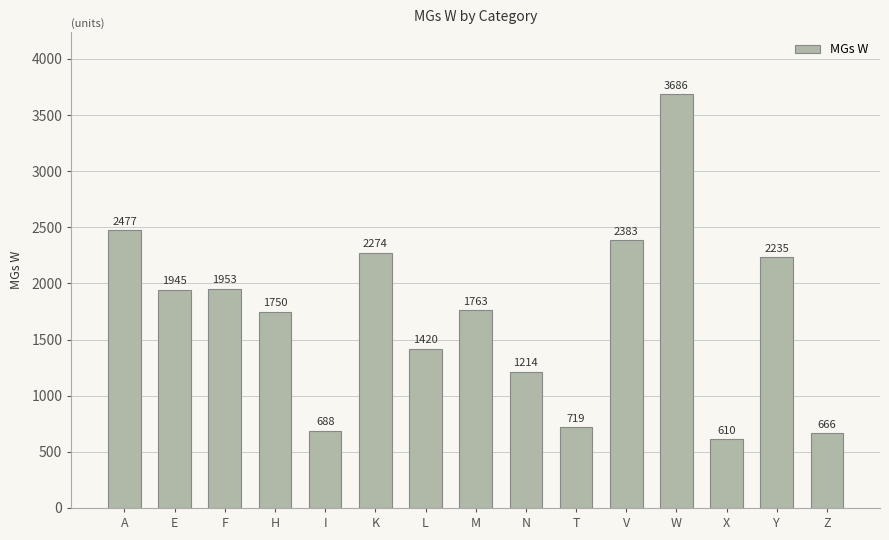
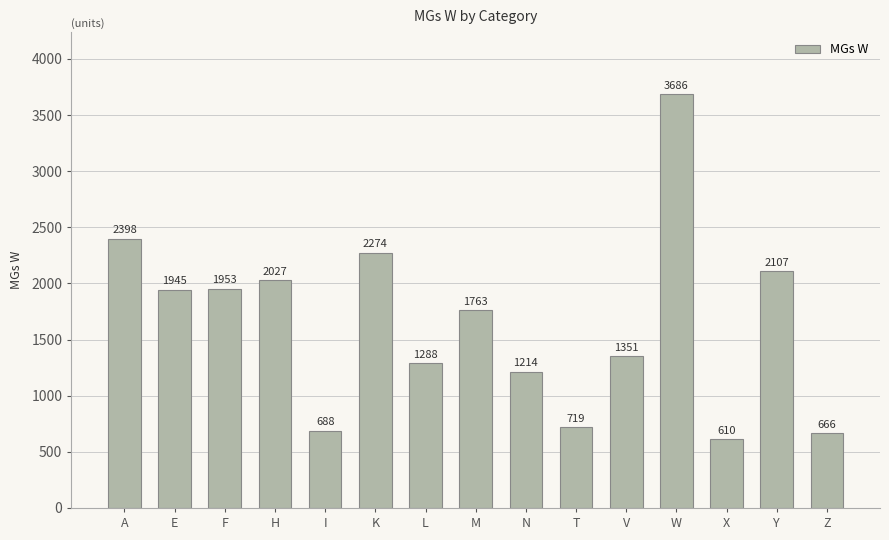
A: 2477 -> 2398
H: 1750 -> 2027
L: 1420 -> 1288
V: 2383 -> 1351
Y: 2235 -> 2107
